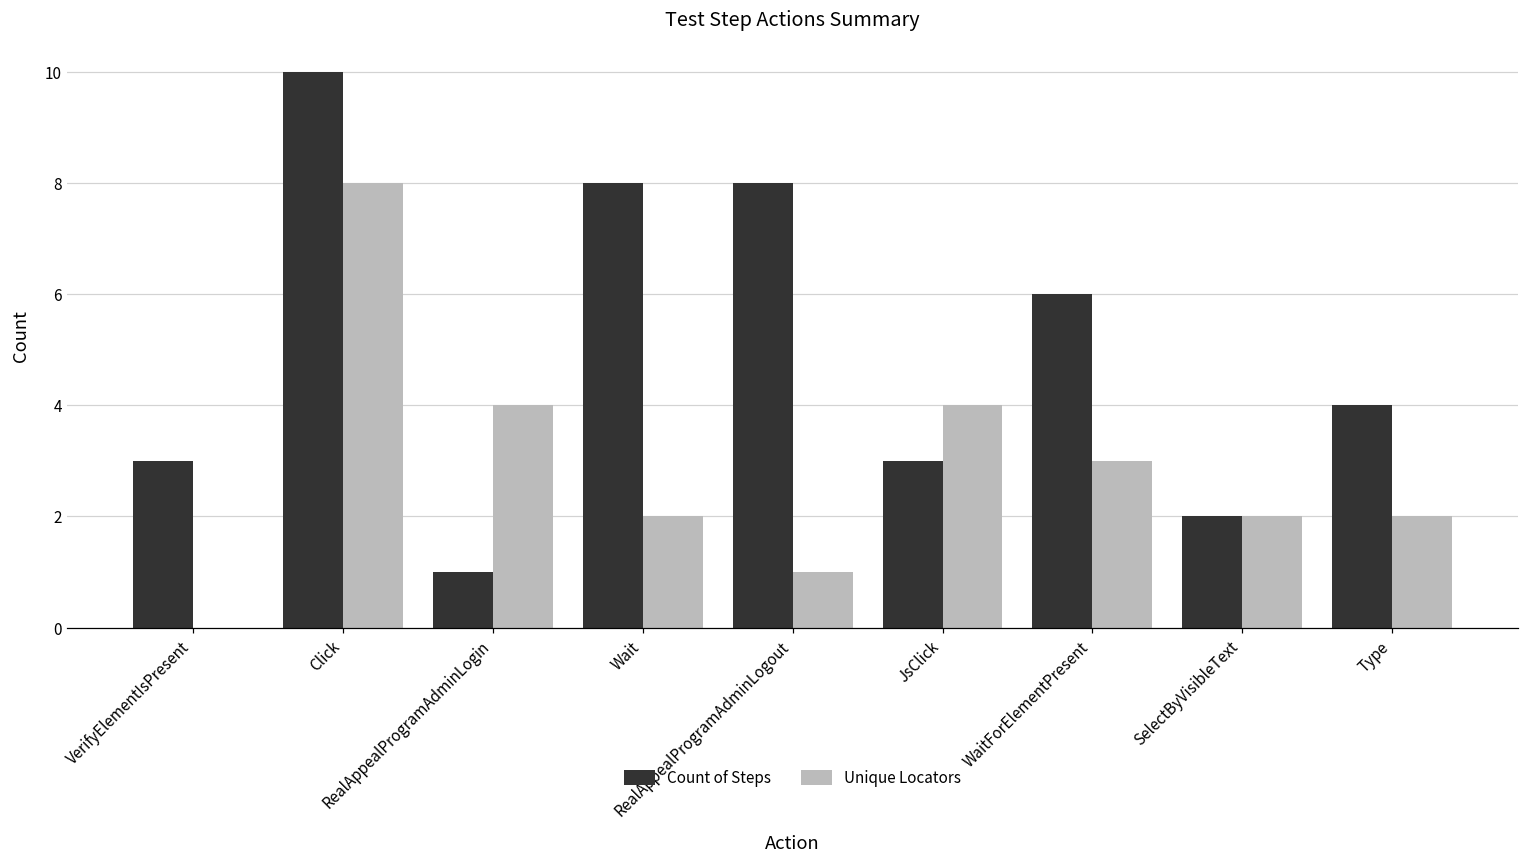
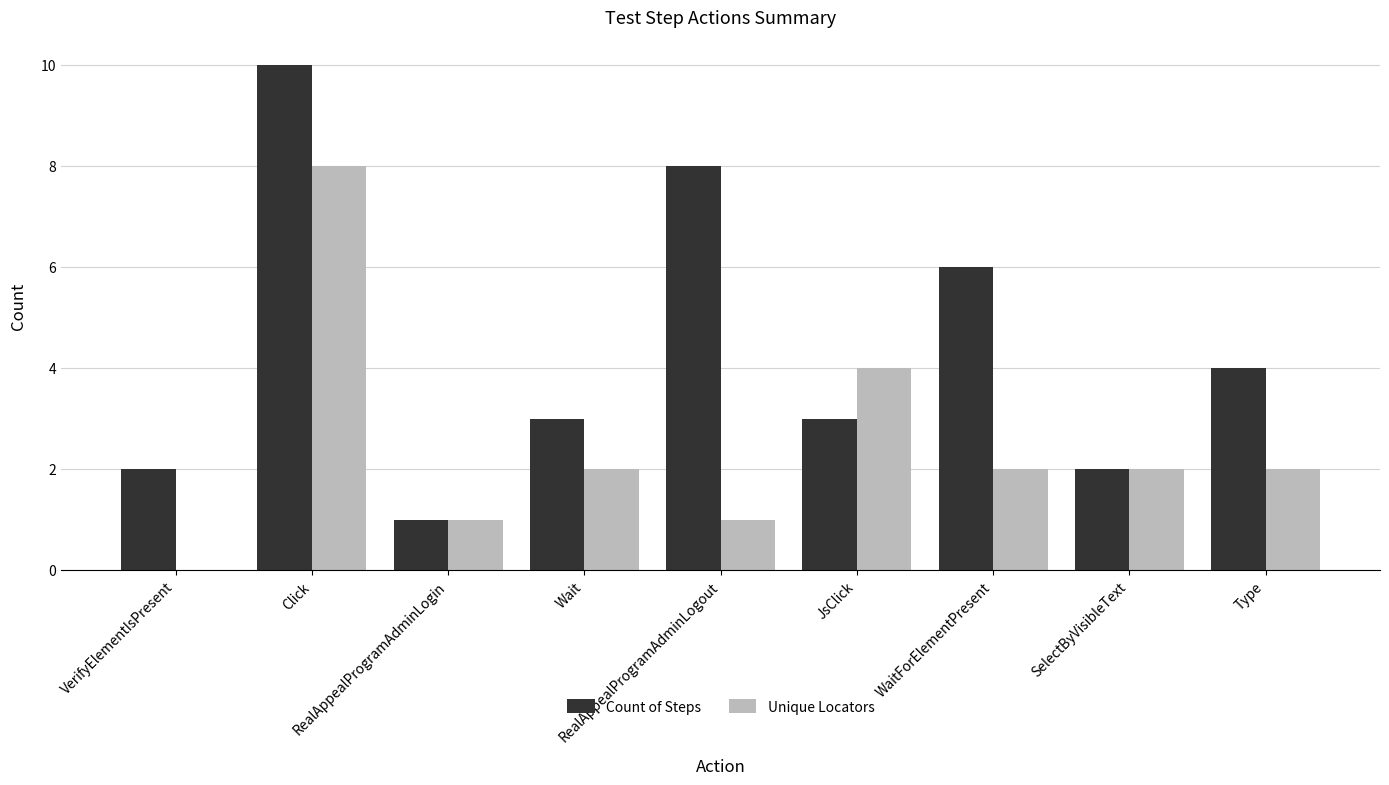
Count of Steps, VerifyElementIsPresent: 3 -> 2
Unique Locators, RealAppealProgramAdminLogin: 4 -> 1
Count of Steps, Wait: 8 -> 3
Unique Locators, WaitForElementPresent: 3 -> 2
